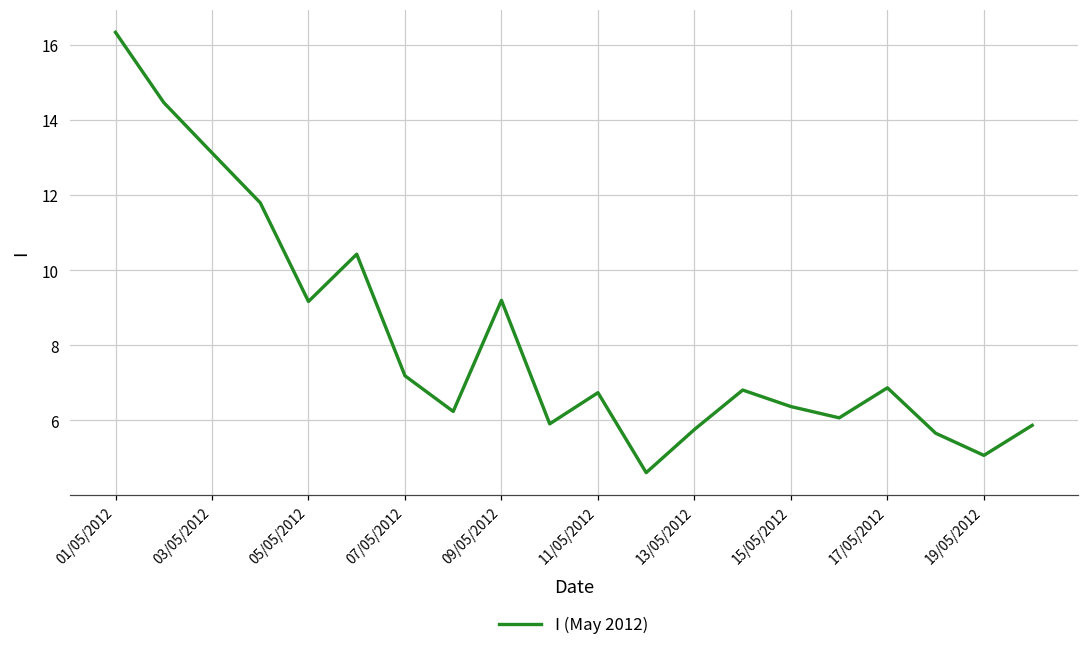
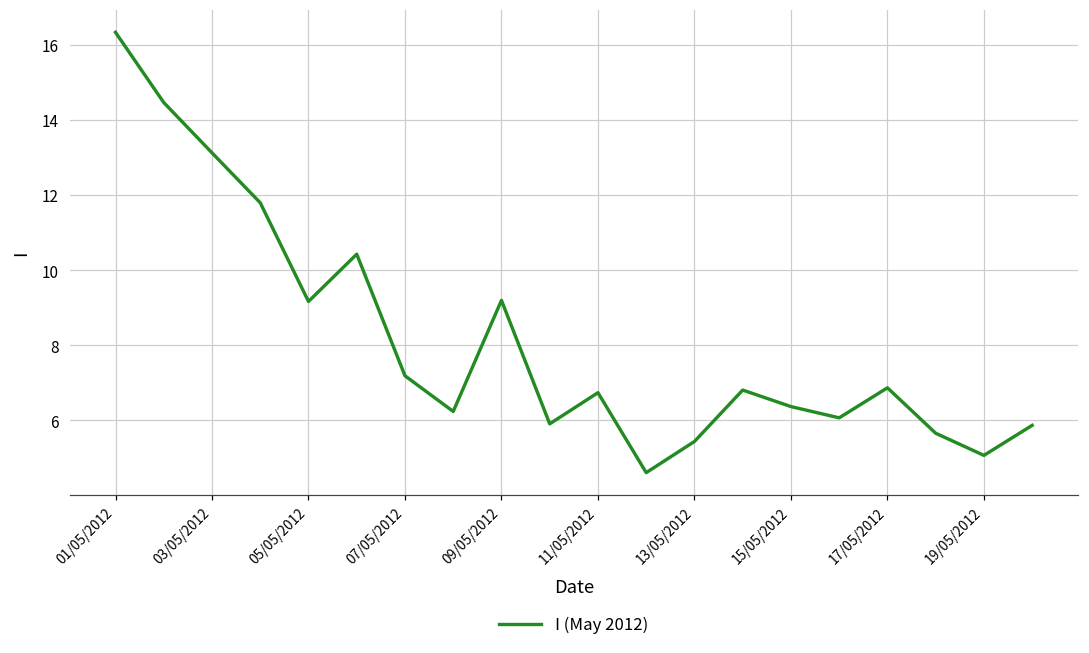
13/05/2012: 5.8 -> 5.4
